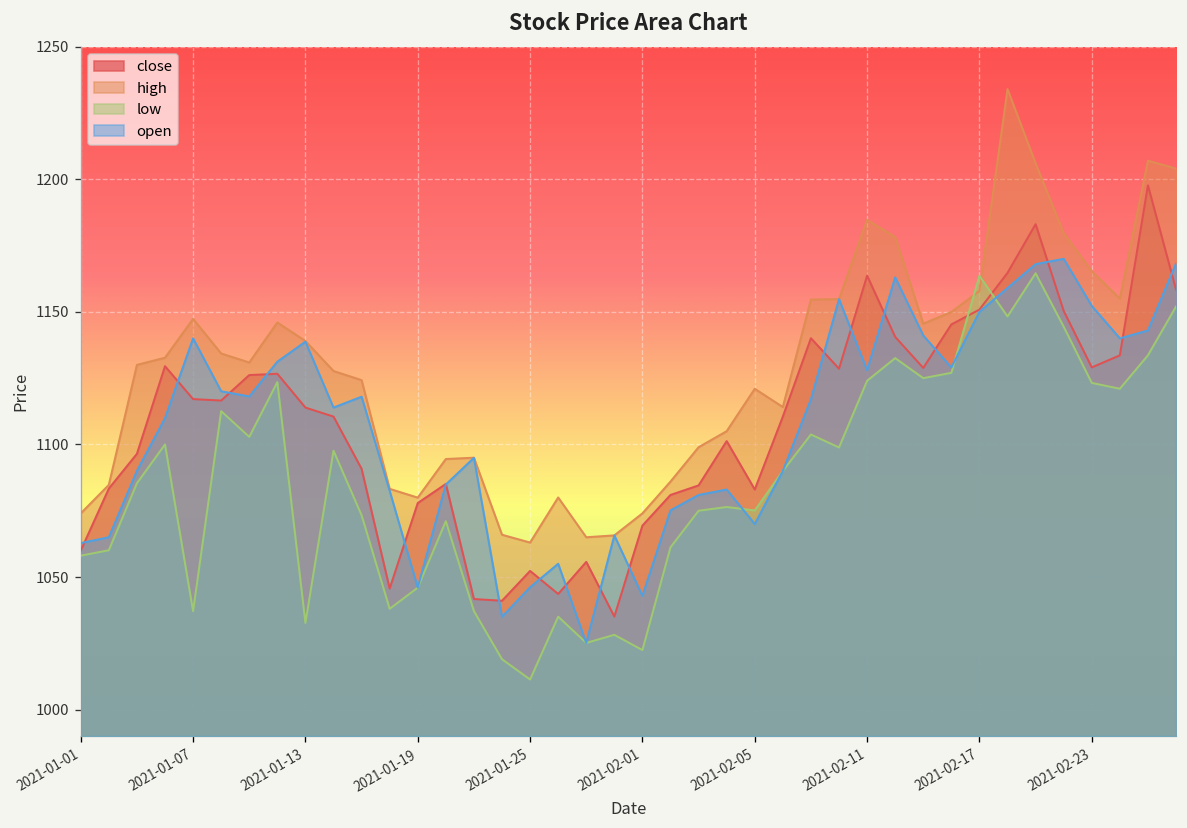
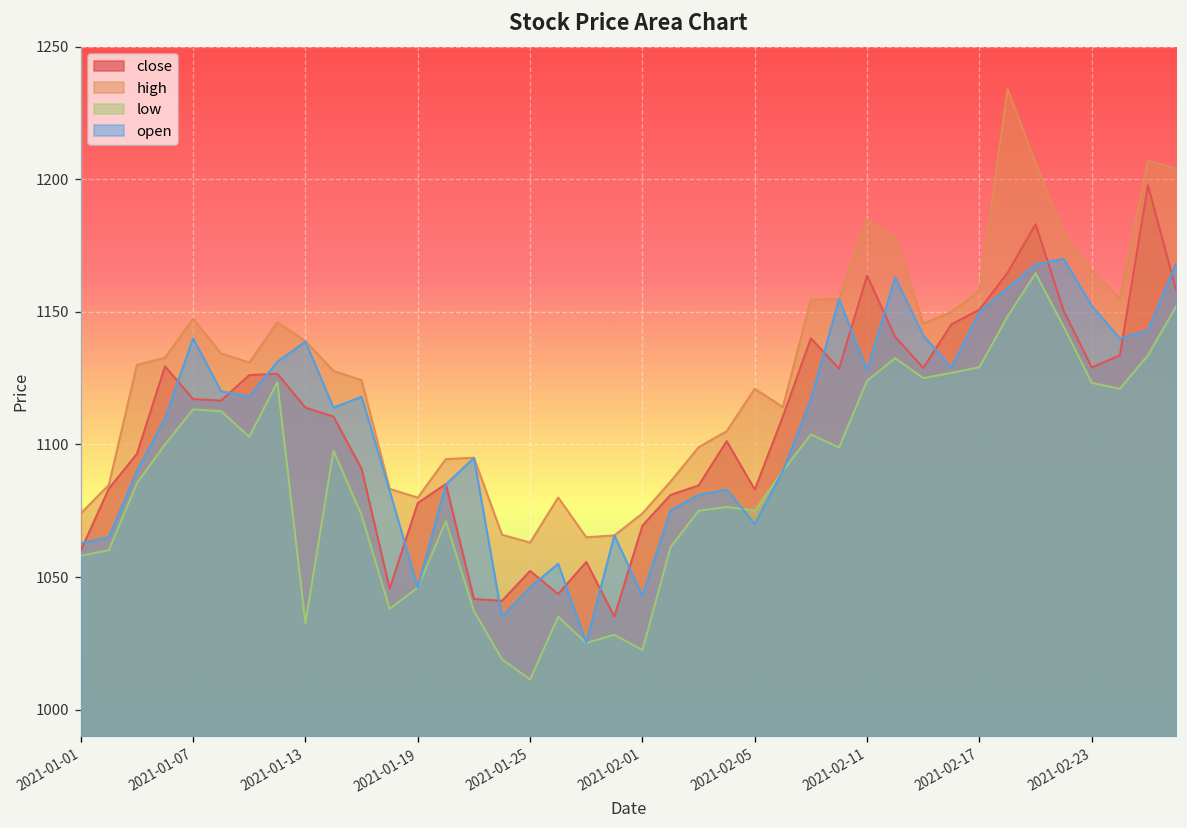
low, 2021-01-07: 1037 -> 1113
low, 2021-02-17: 1164 -> 1129
